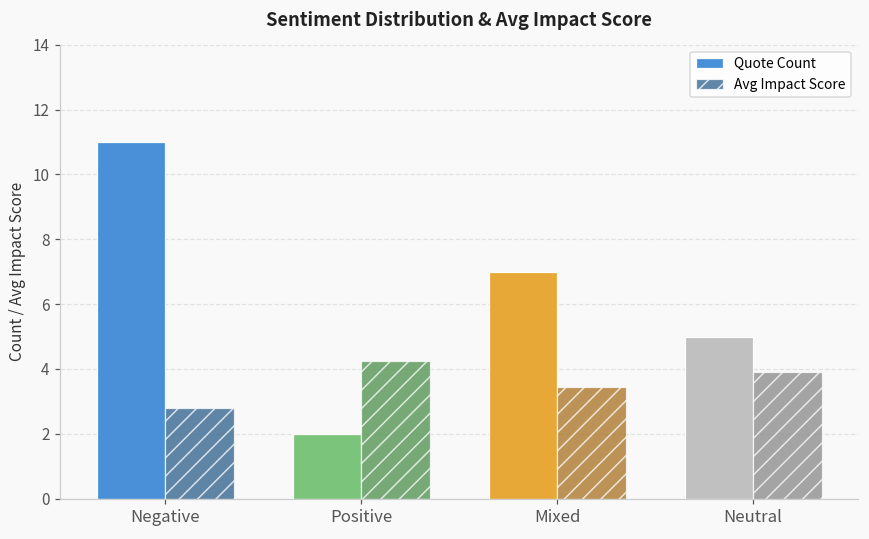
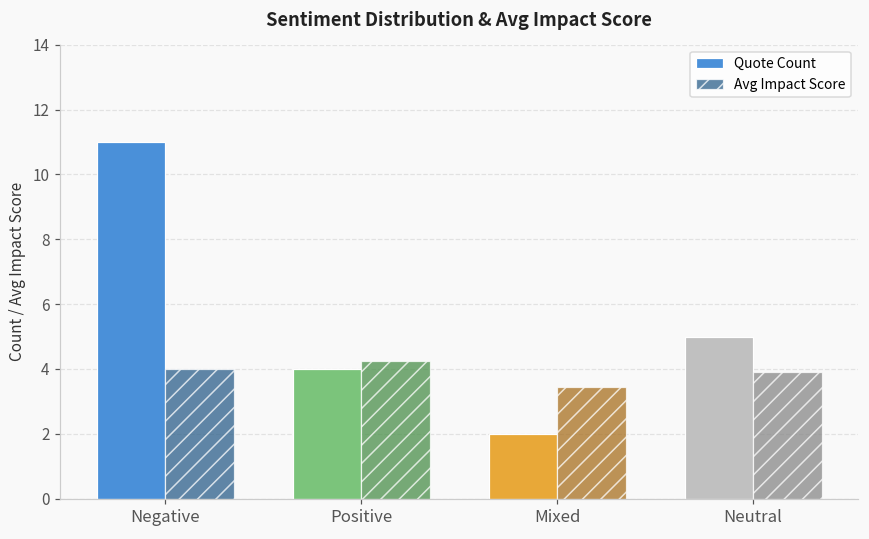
Avg Impact Score, Negative: 2.8 -> 4.0
Quote Count, Positive: 2 -> 4
Quote Count, Mixed: 7 -> 2
